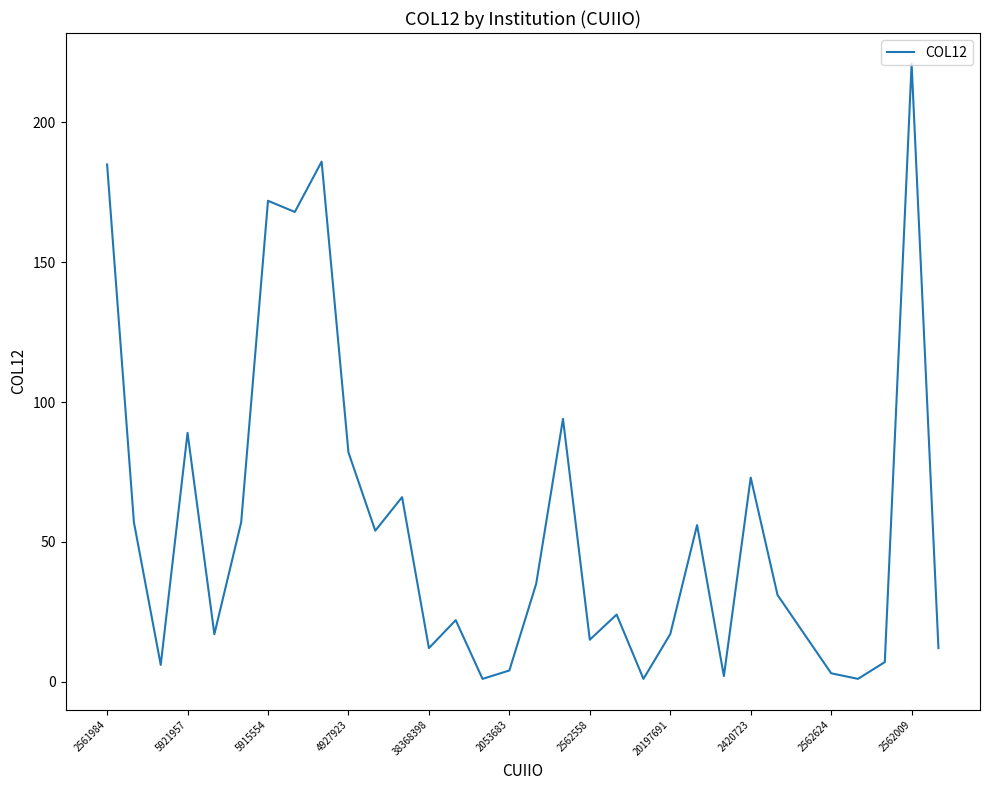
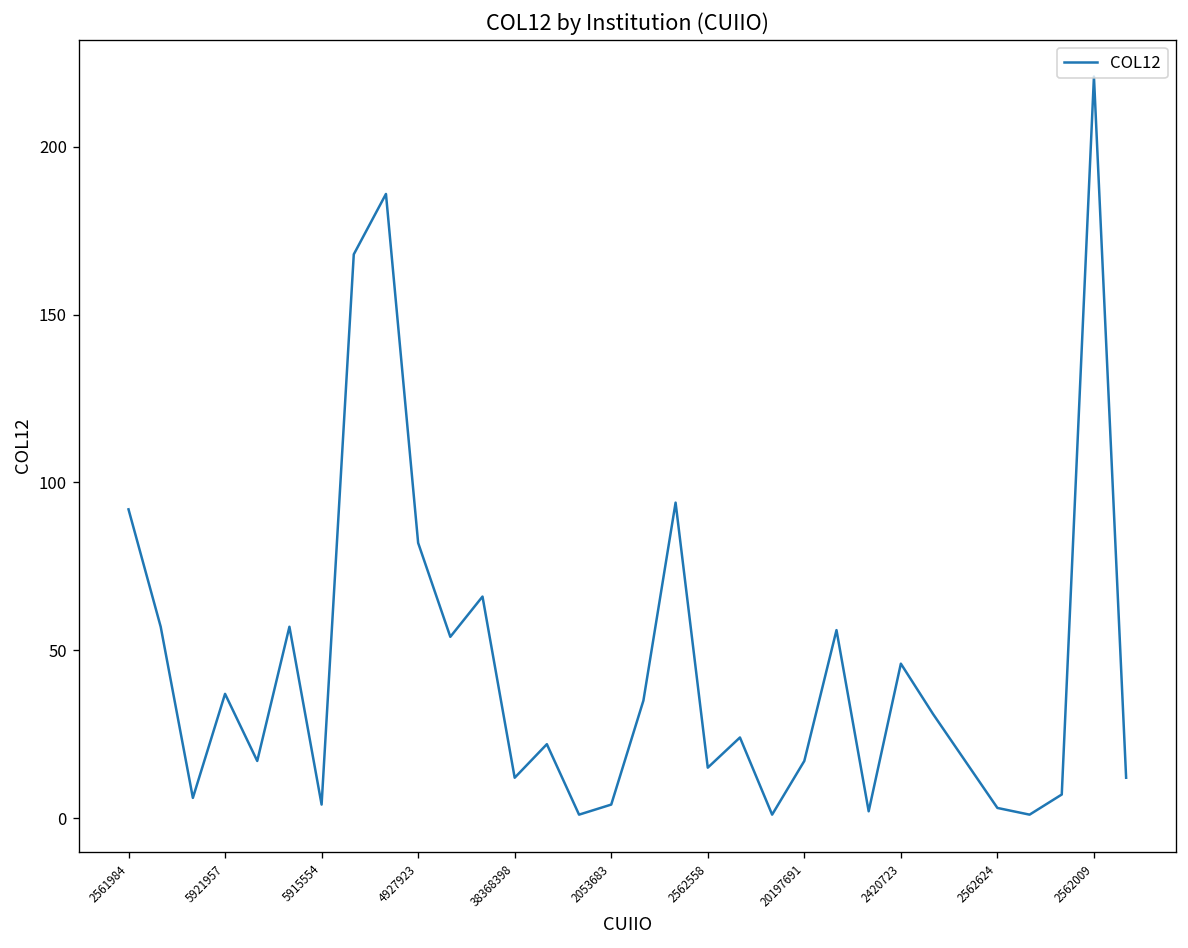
2561984: 185 -> 92
5921957: 89 -> 37
5915554: 172 -> 4
2420723: 73 -> 46
